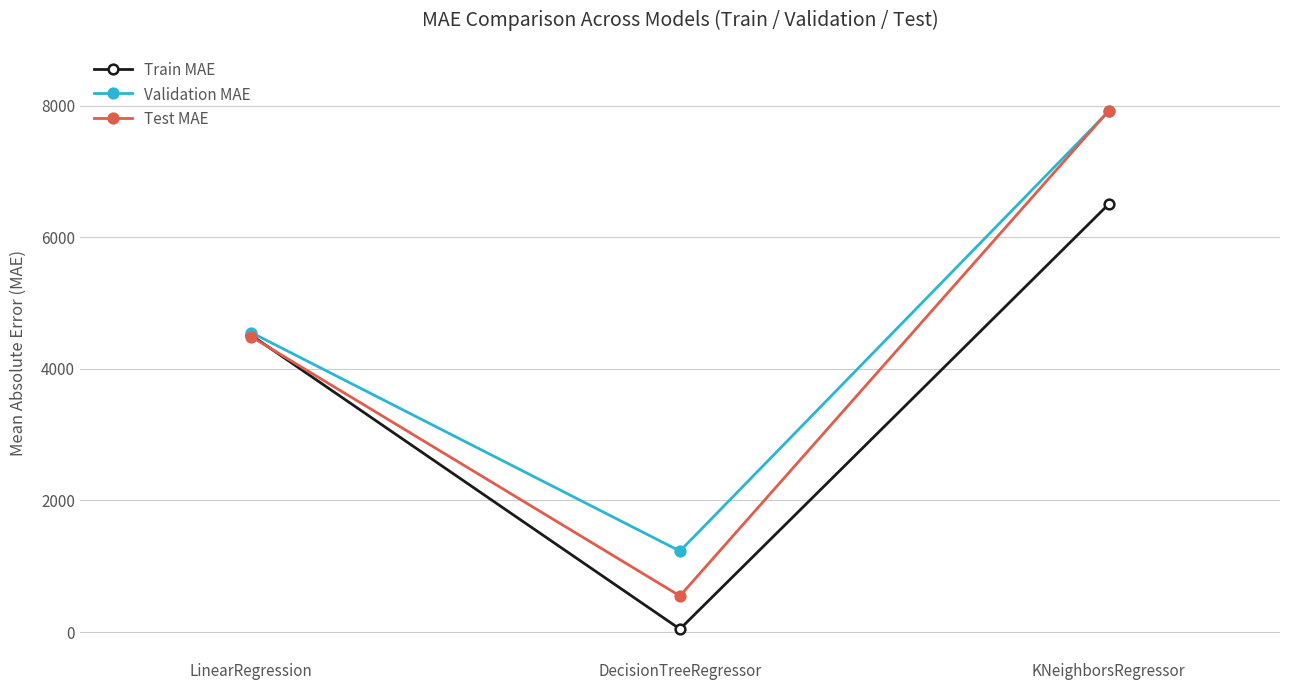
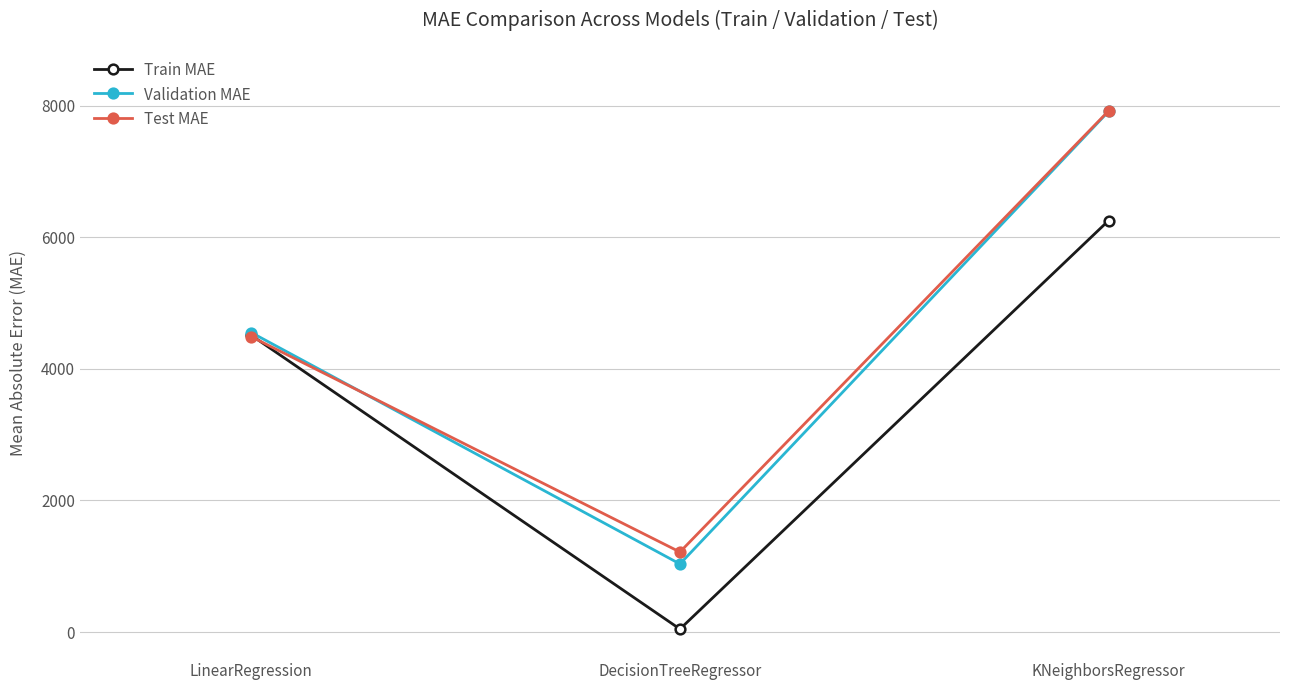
Validation MAE, DecisionTreeRegressor: 1200 -> 1000
Test MAE, DecisionTreeRegressor: 500 -> 1200
Train MAE, KNeighborsRegressor: 6500 -> 6300
